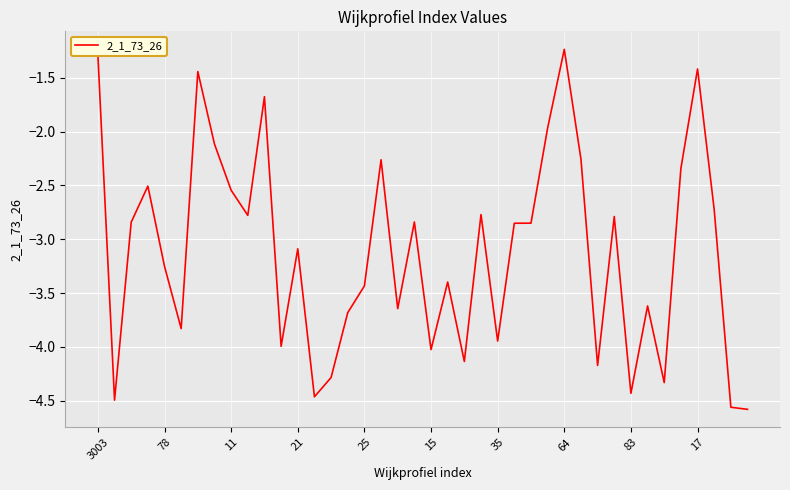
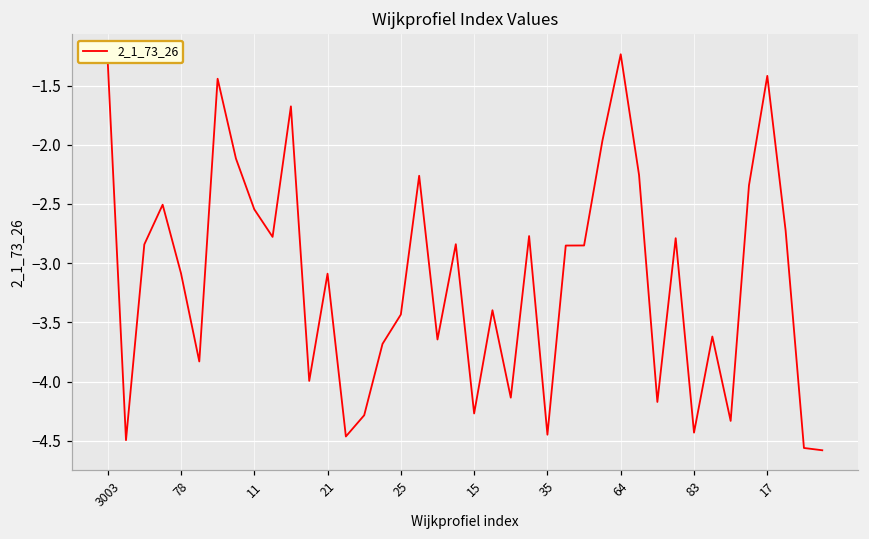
78: -3.25 -> -3.08
15: -4.02 -> -4.27
35: -3.95 -> -4.45
